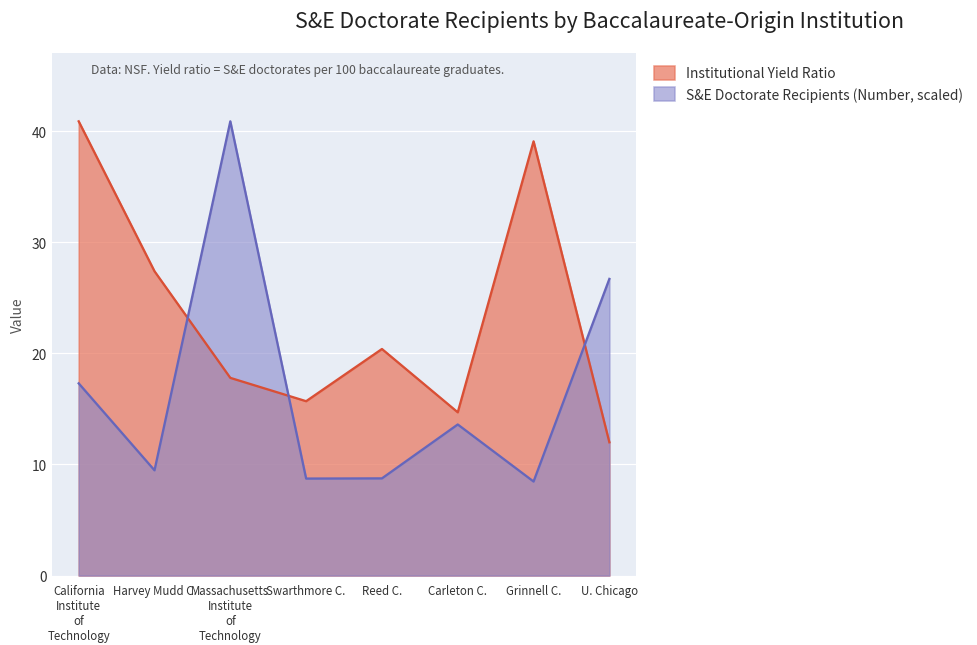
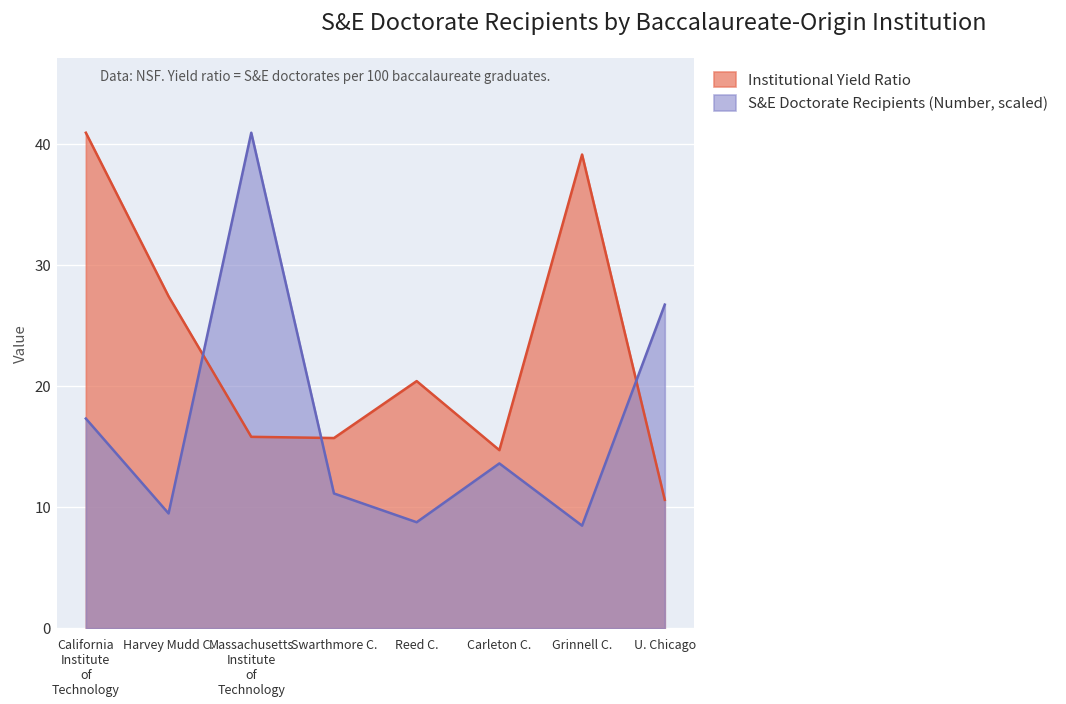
Institutional Yield Ratio, Massachusetts Institute of Technology: 17.8 -> 15.8
S&E Doctorate Recipients (Number, scaled), Swarthmore C.: 8.7 -> 11.1
Institutional Yield Ratio, U. Chicago: 12.0 -> 10.6
